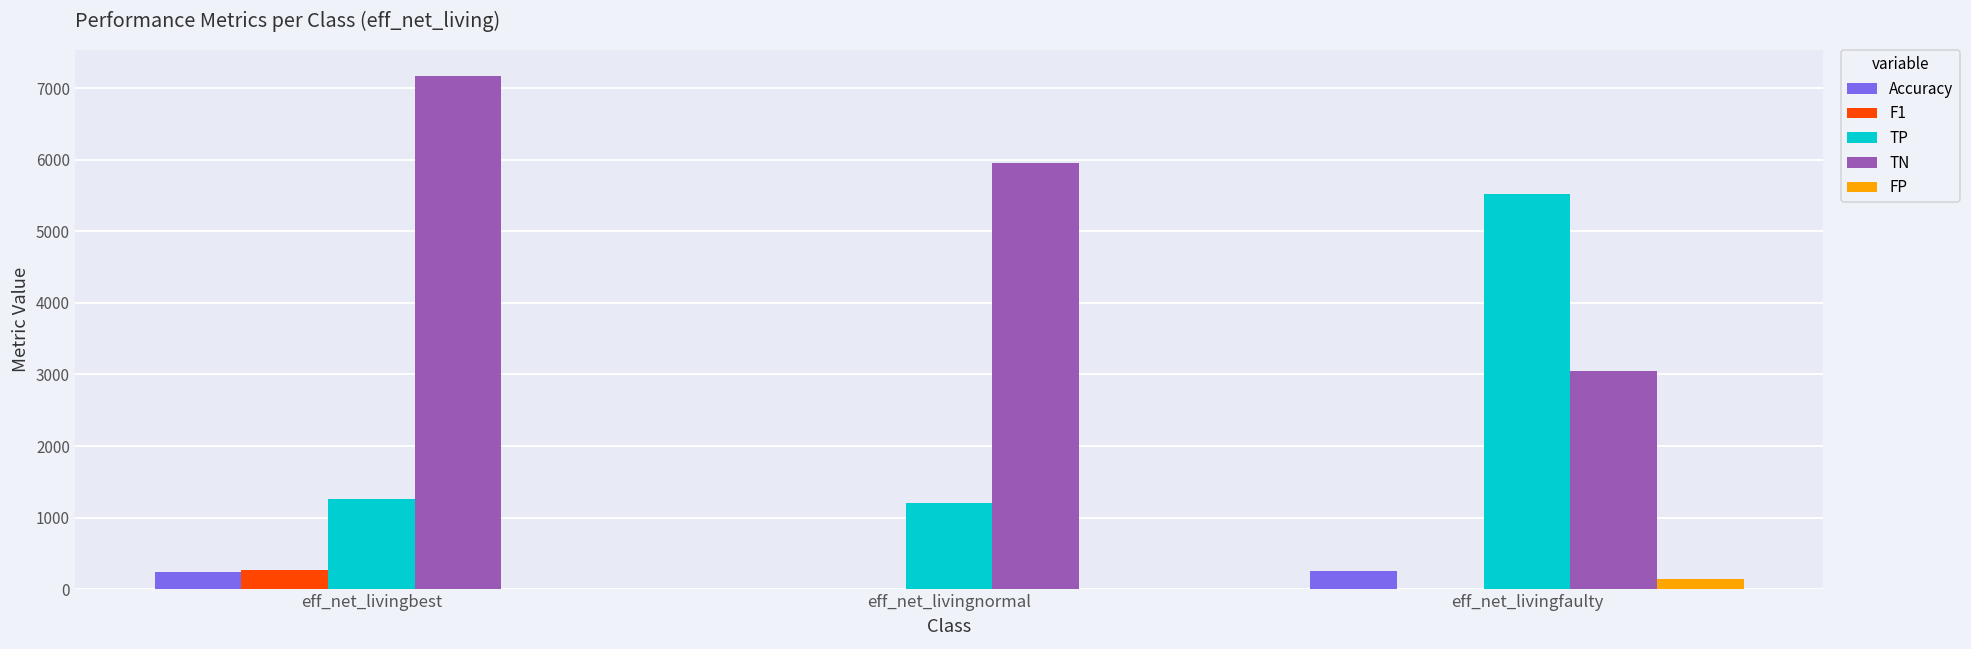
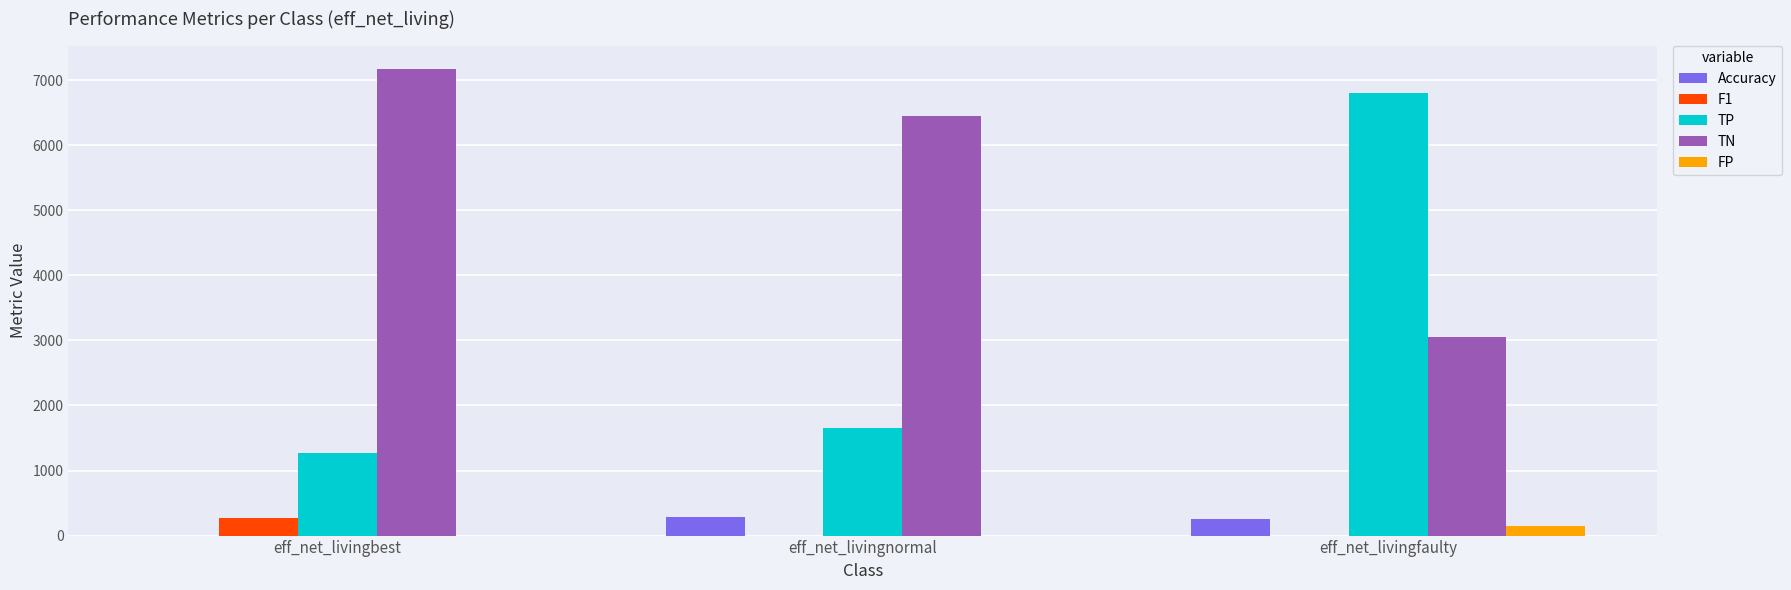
Accuracy, eff_net_livingbest: 200 -> 0
Accuracy, eff_net_livingnormal: 0 -> 300
TP, eff_net_livingnormal: 1200 -> 1600
TN, eff_net_livingnormal: 6000 -> 6500
TP, eff_net_livingfaulty: 5500 -> 6800
